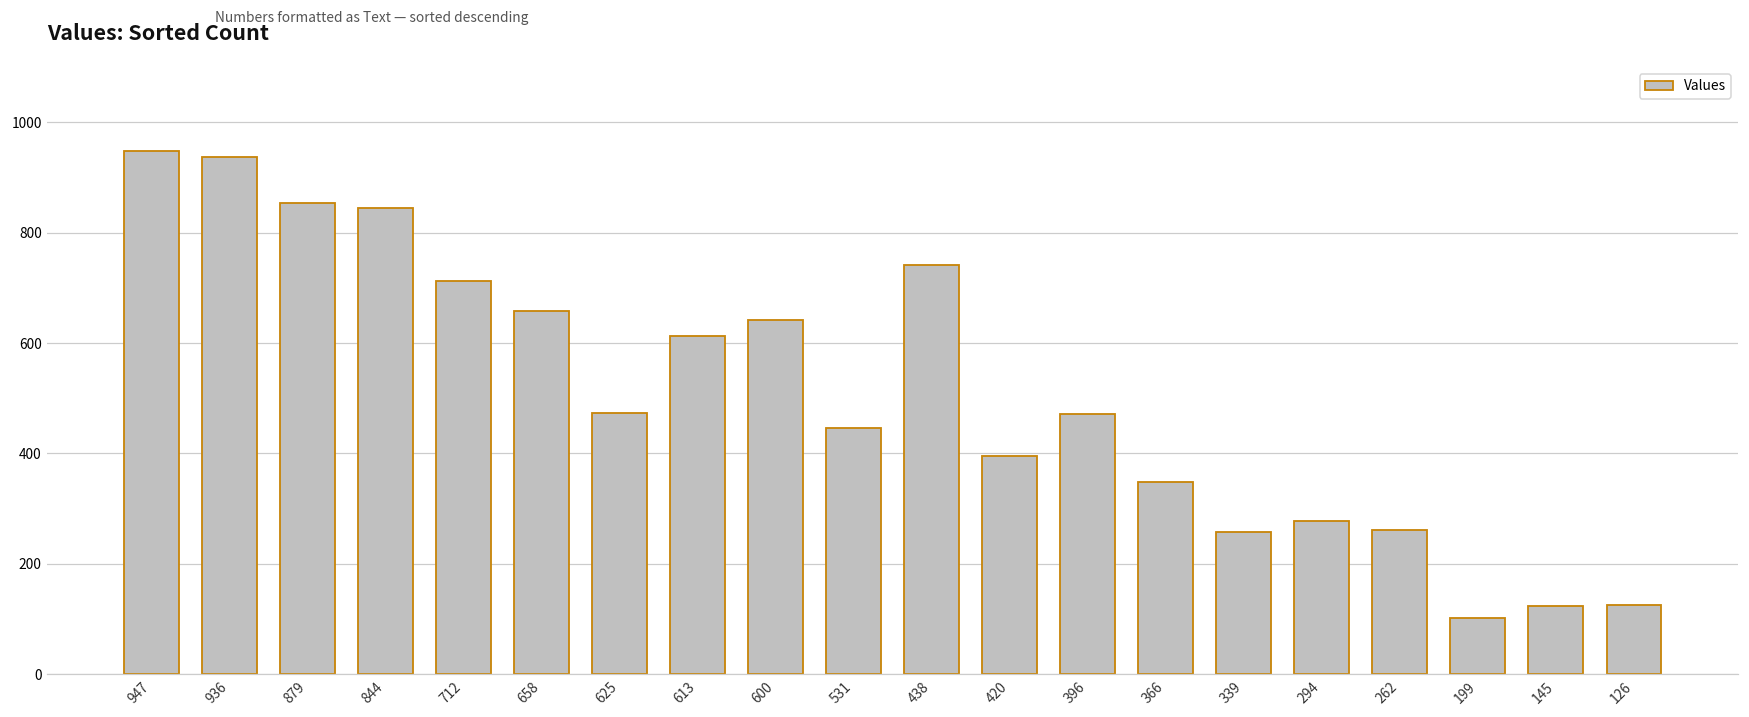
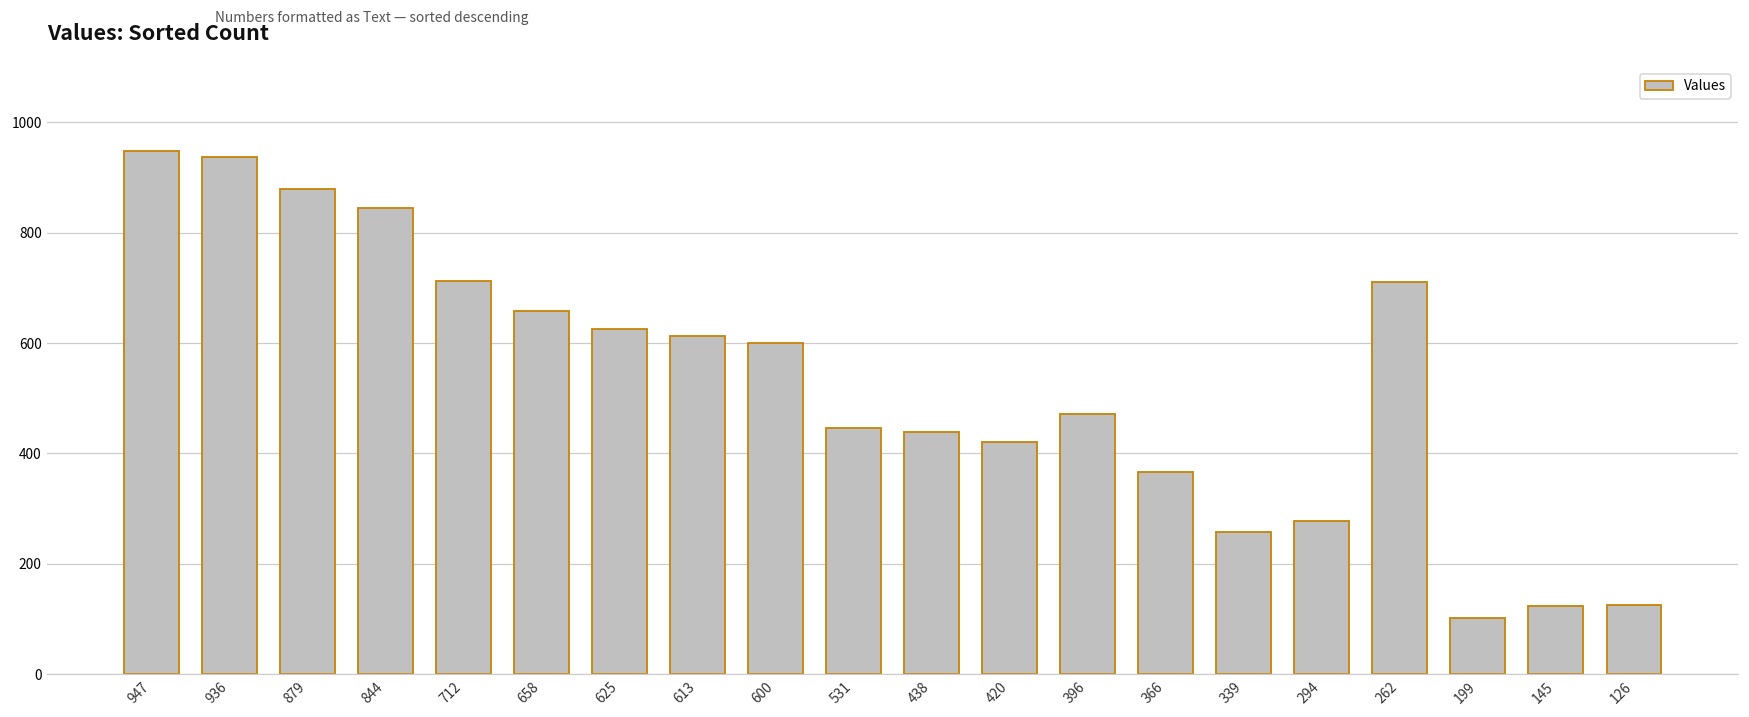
879: 850 -> 880
625: 470 -> 630
600: 640 -> 600
438: 740 -> 440
420: 400 -> 420
366: 350 -> 370
262: 260 -> 710
